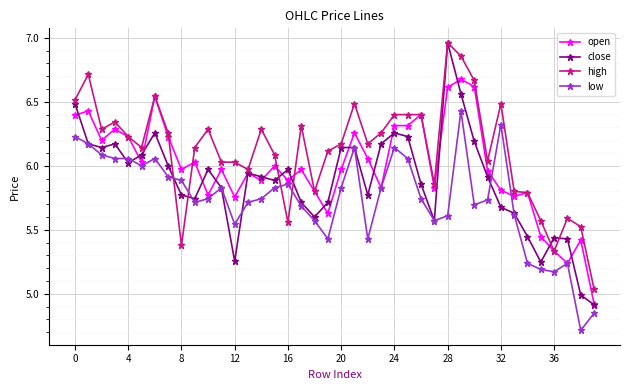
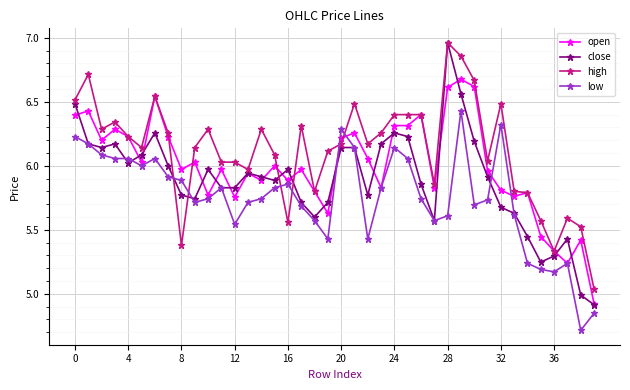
close, 12: 5.25 -> 5.83
open, 20: 5.97 -> 6.22
low, 20: 5.83 -> 6.29
close, 36: 5.44 -> 5.30
